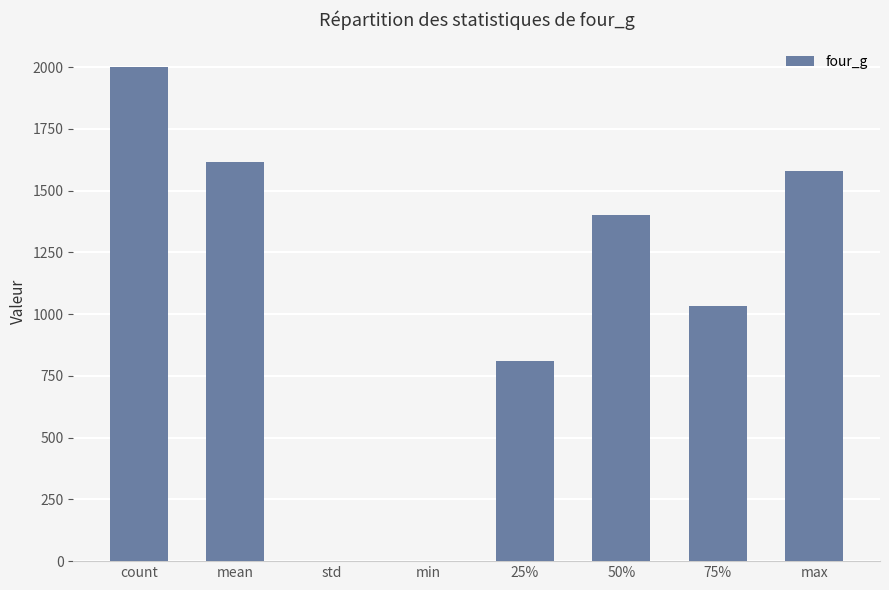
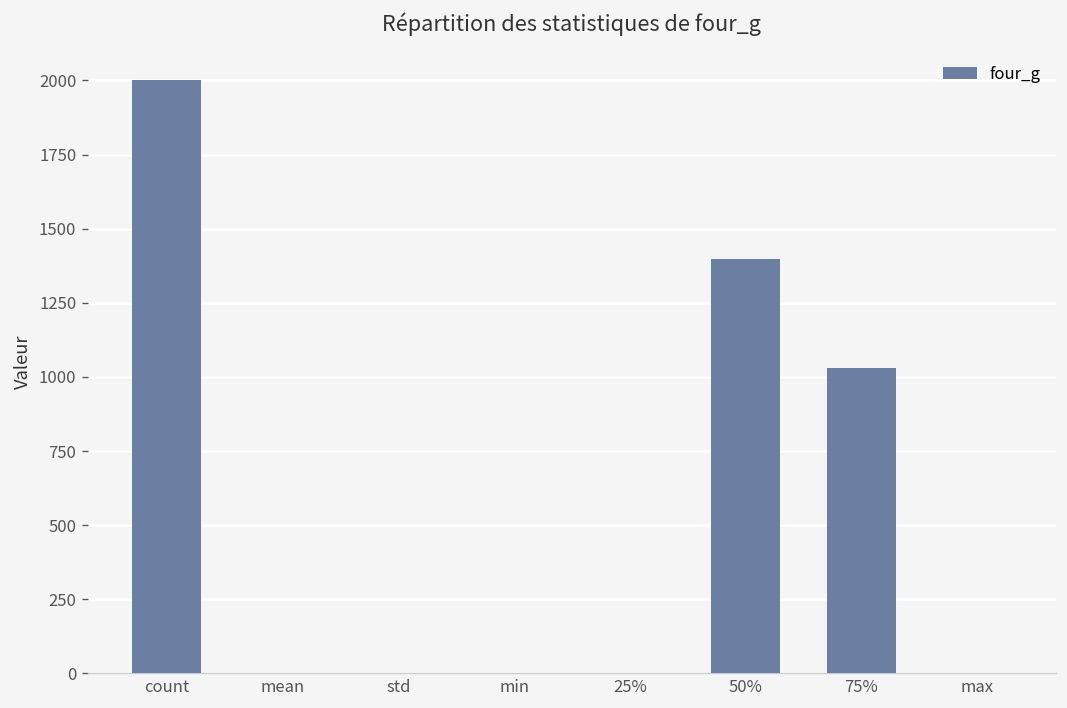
mean: 1610 -> 0
25%: 810 -> 0
max: 1580 -> 0
